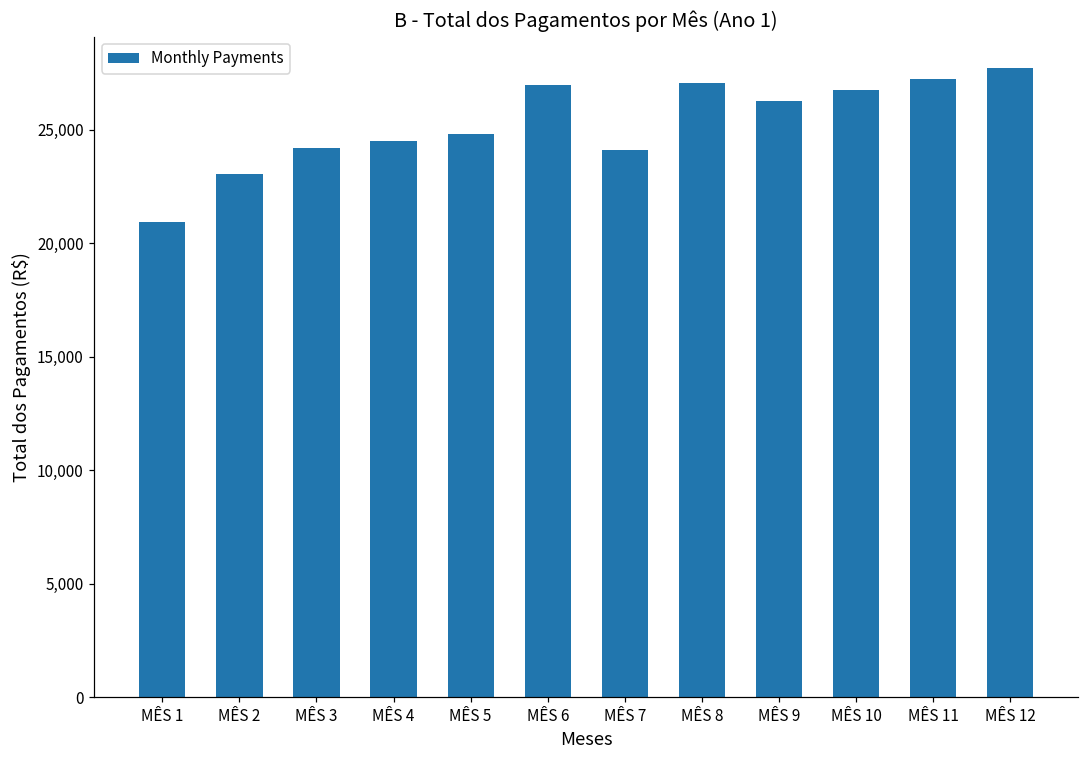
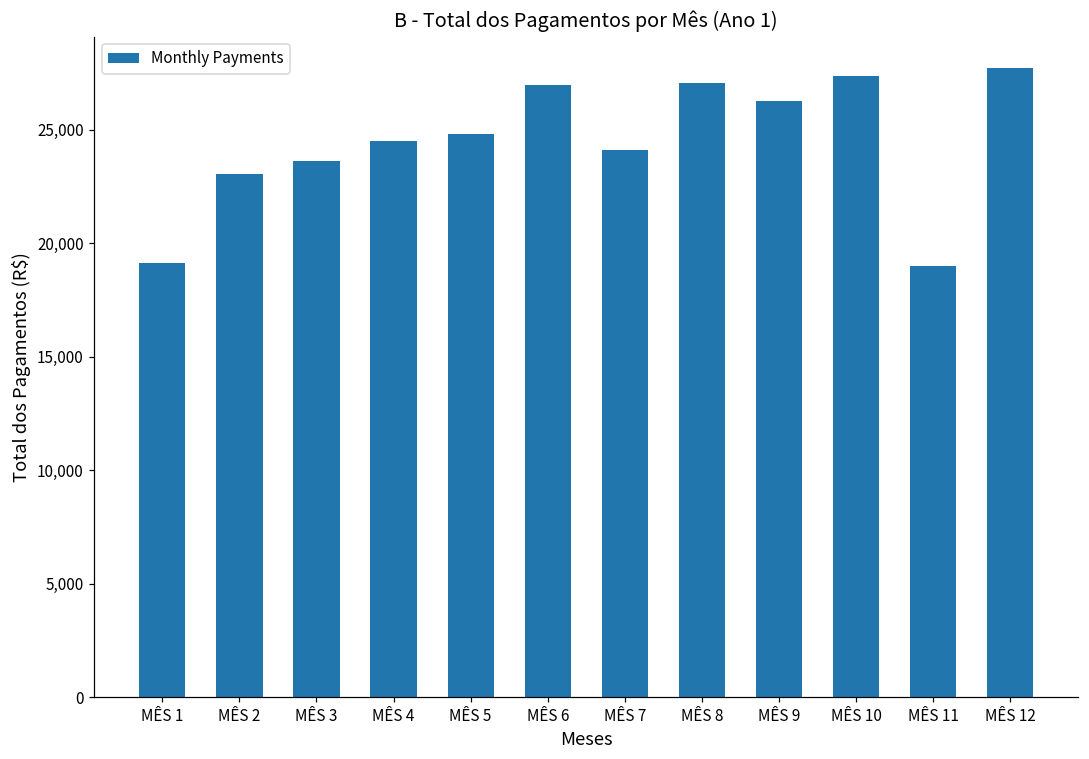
MÊS 1: 21,000 -> 19,100
MÊS 3: 24,200 -> 23,600
MÊS 10: 26,800 -> 27,400
MÊS 11: 27,200 -> 19,000
